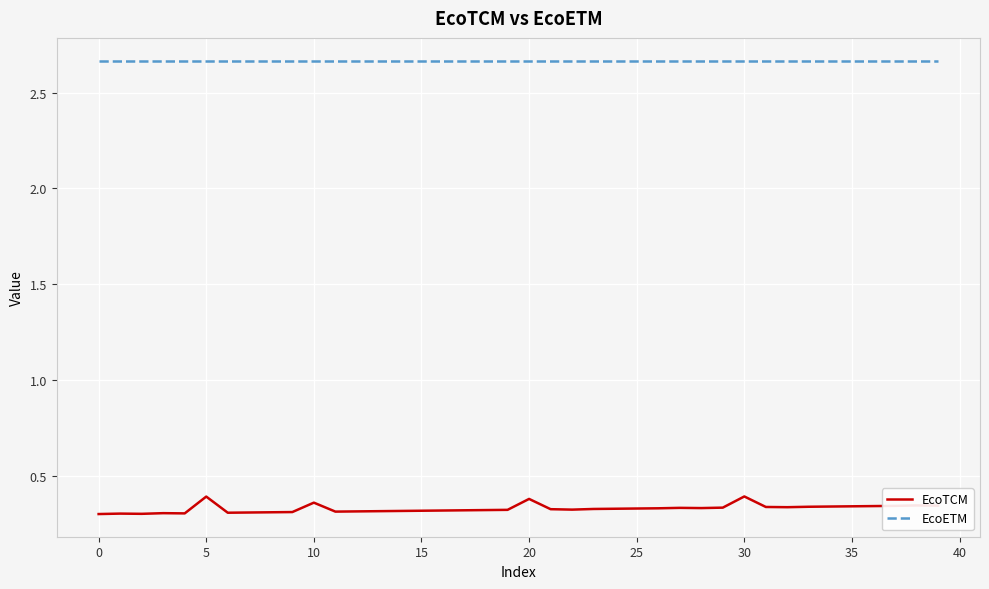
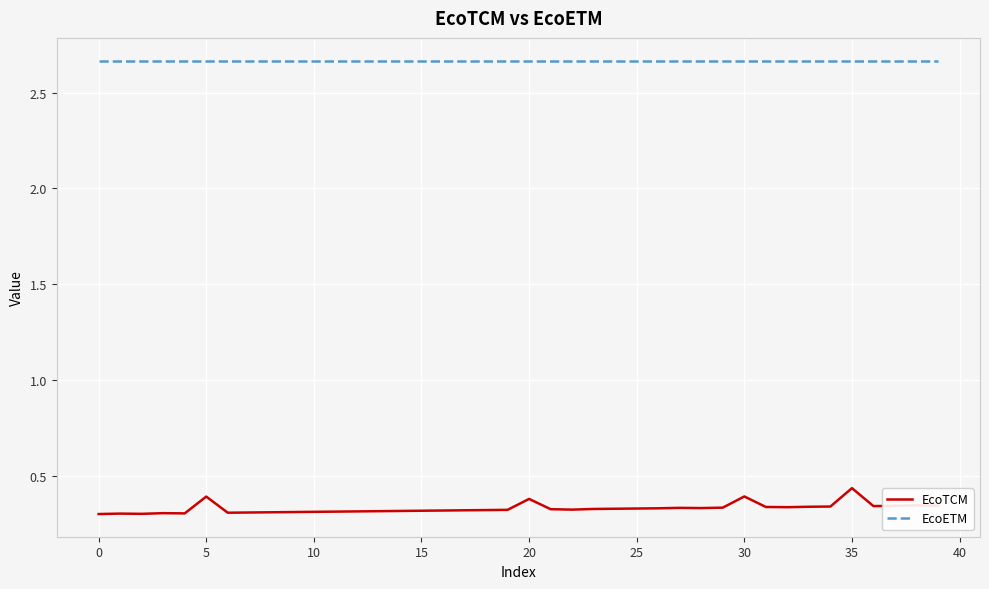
EcoTCM, 10: 0.36 -> 0.31
EcoTCM, 35: 0.34 -> 0.44
